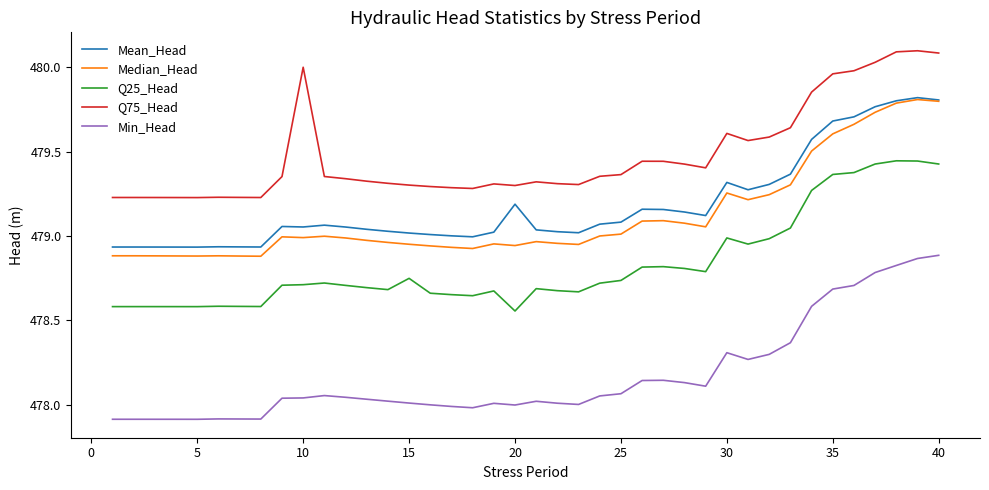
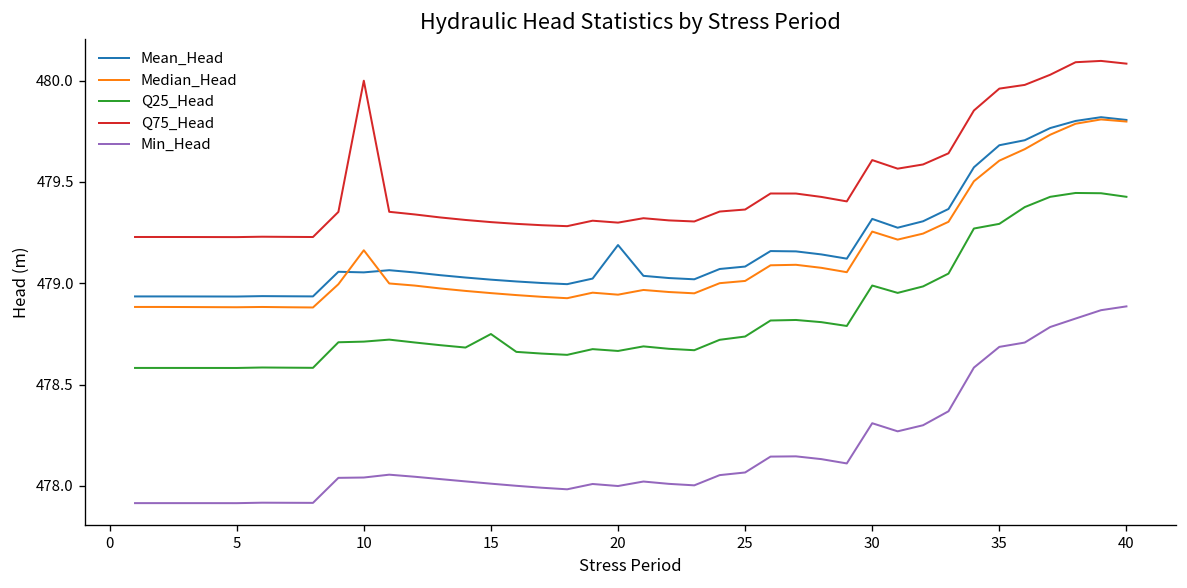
Median_Head, 10: 478.99 -> 479.16
Q25_Head, 20: 478.56 -> 478.67
Q25_Head, 35: 479.36 -> 479.29
